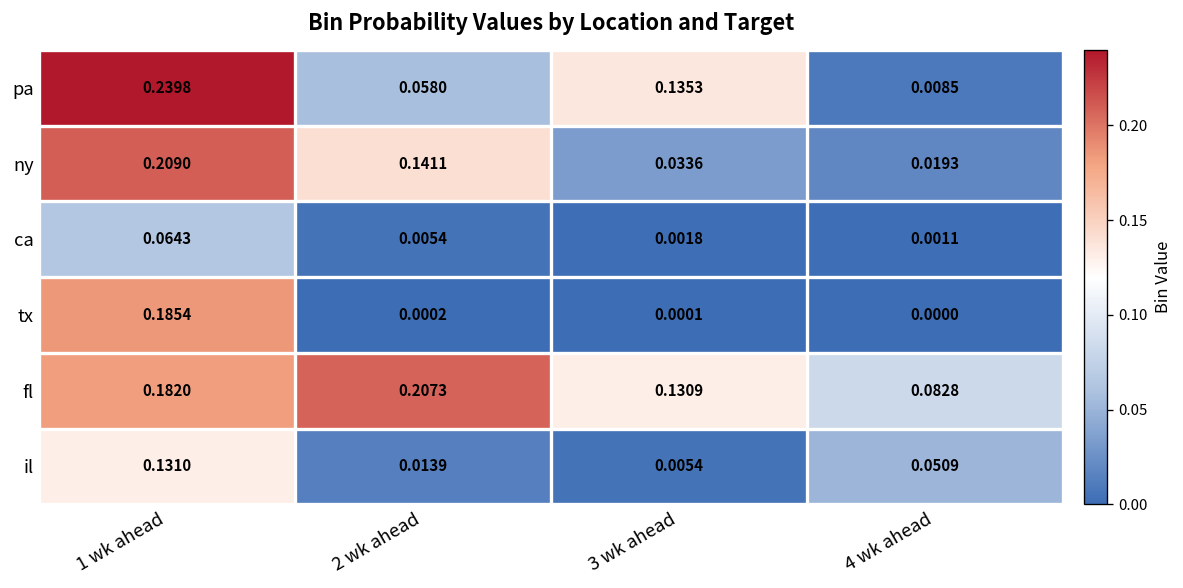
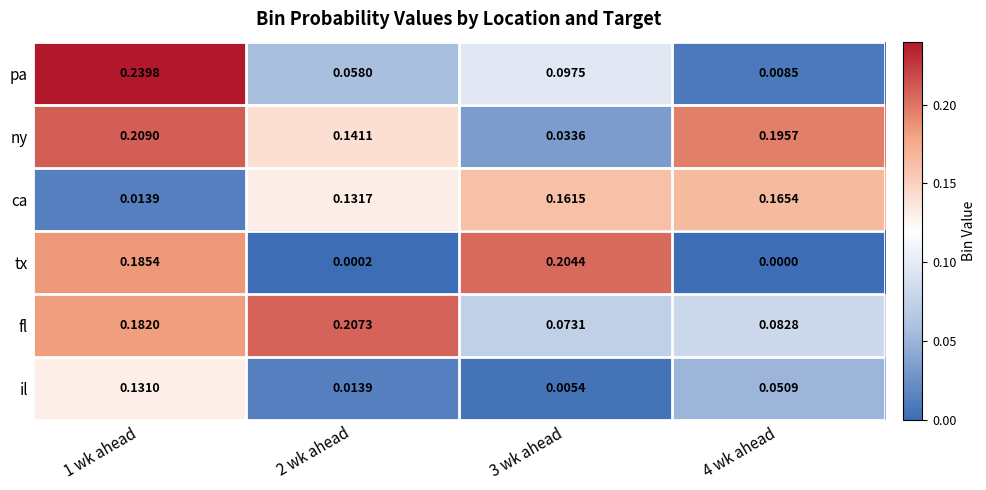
pa, 3 wk ahead: 0.1353 -> 0.0975
ny, 4 wk ahead: 0.0193 -> 0.1957
ca, 1 wk ahead: 0.0643 -> 0.0139
ca, 2 wk ahead: 0.0054 -> 0.1317
ca, 3 wk ahead: 0.0018 -> 0.1615
ca, 4 wk ahead: 0.0011 -> 0.1654
tx, 3 wk ahead: 0.0001 -> 0.2044
fl, 3 wk ahead: 0.1309 -> 0.0731
